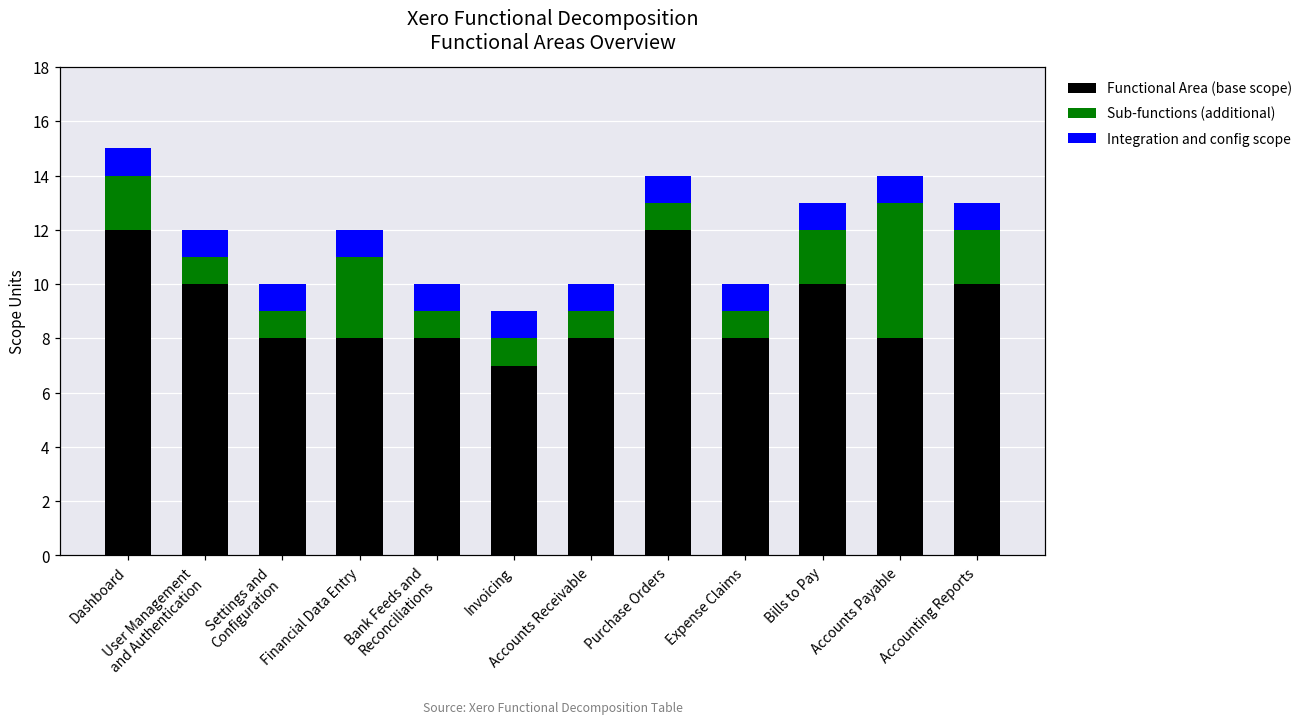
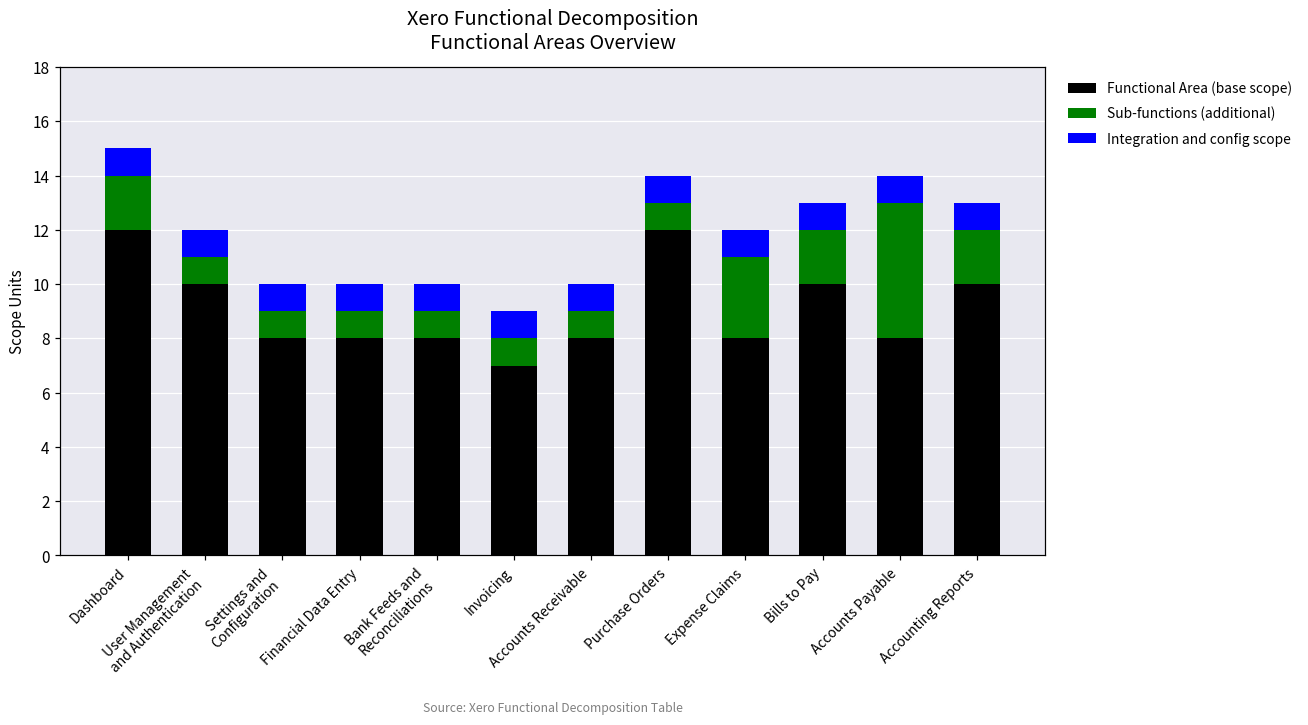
Sub-functions (additional), Financial Data Entry: 3 -> 1
Sub-functions (additional), Expense Claims: 1 -> 3
